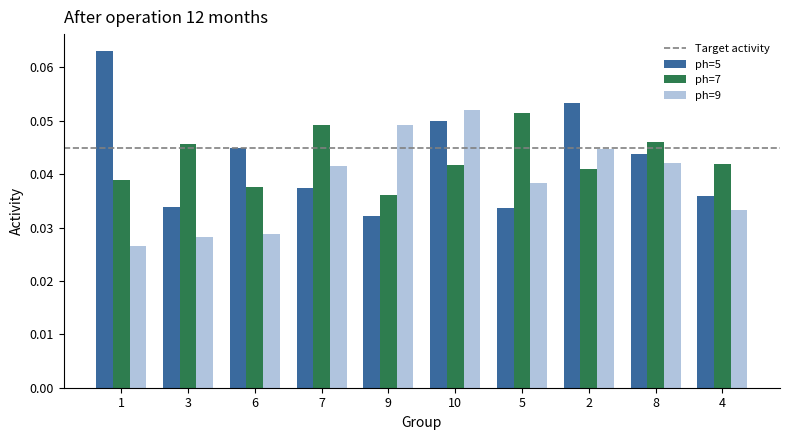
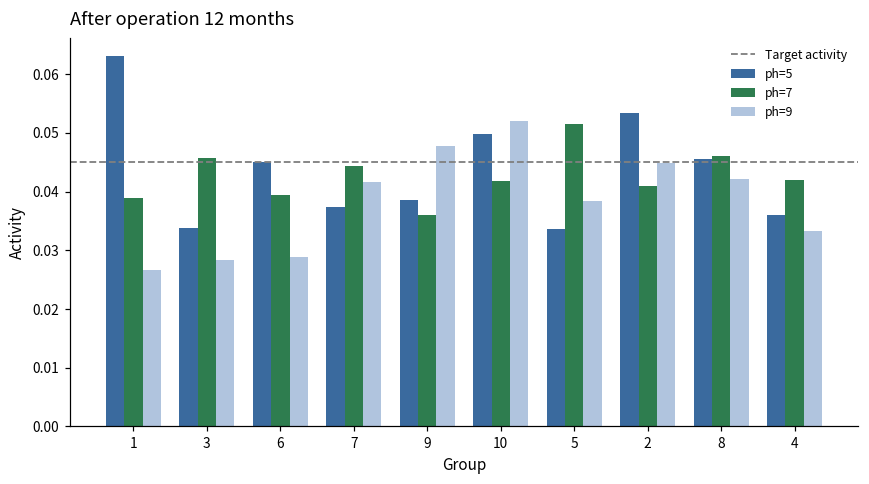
ph=7, 6: 0.038 -> 0.040
ph=7, 7: 0.049 -> 0.044
ph=5, 9: 0.032 -> 0.039
ph=9, 9: 0.049 -> 0.048
ph=5, 8: 0.044 -> 0.046
